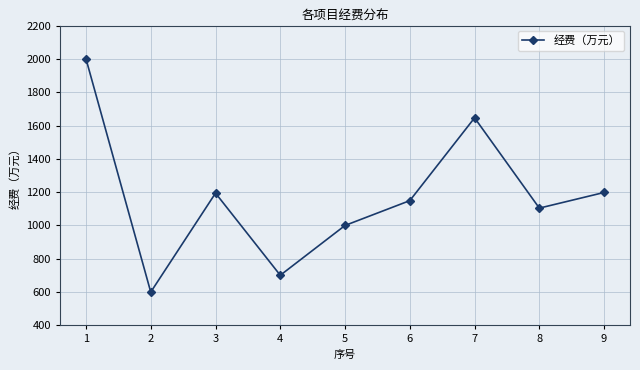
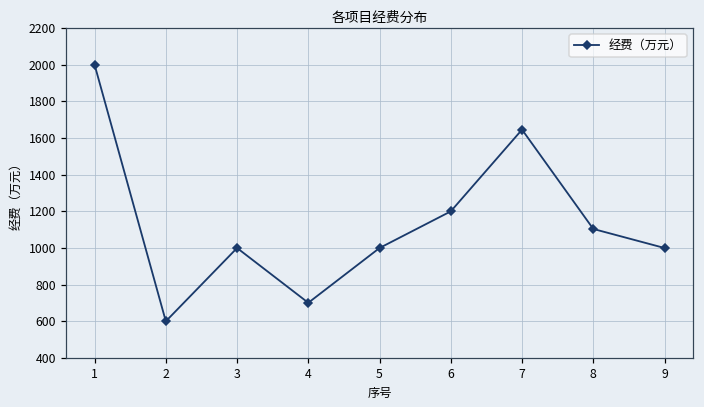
3: 1190 -> 1000
6: 1150 -> 1200
9: 1200 -> 1000
